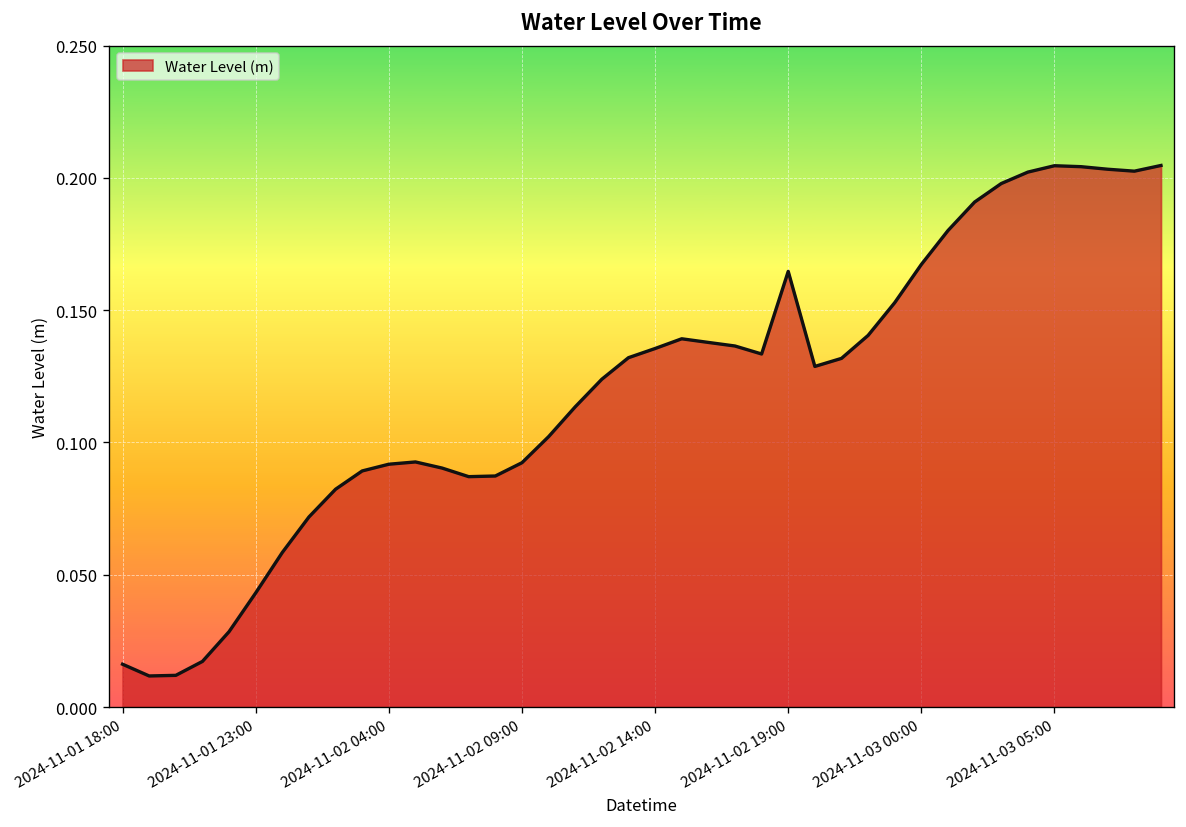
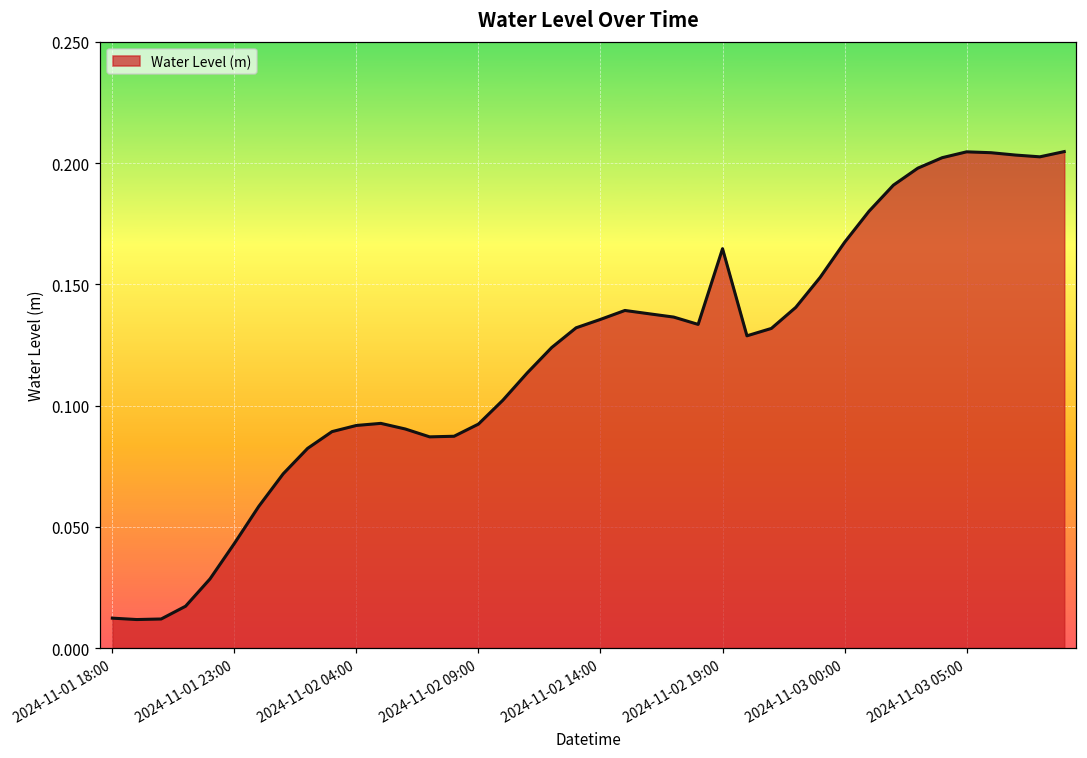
2024-11-01 18:00: 0.016 -> 0.012
